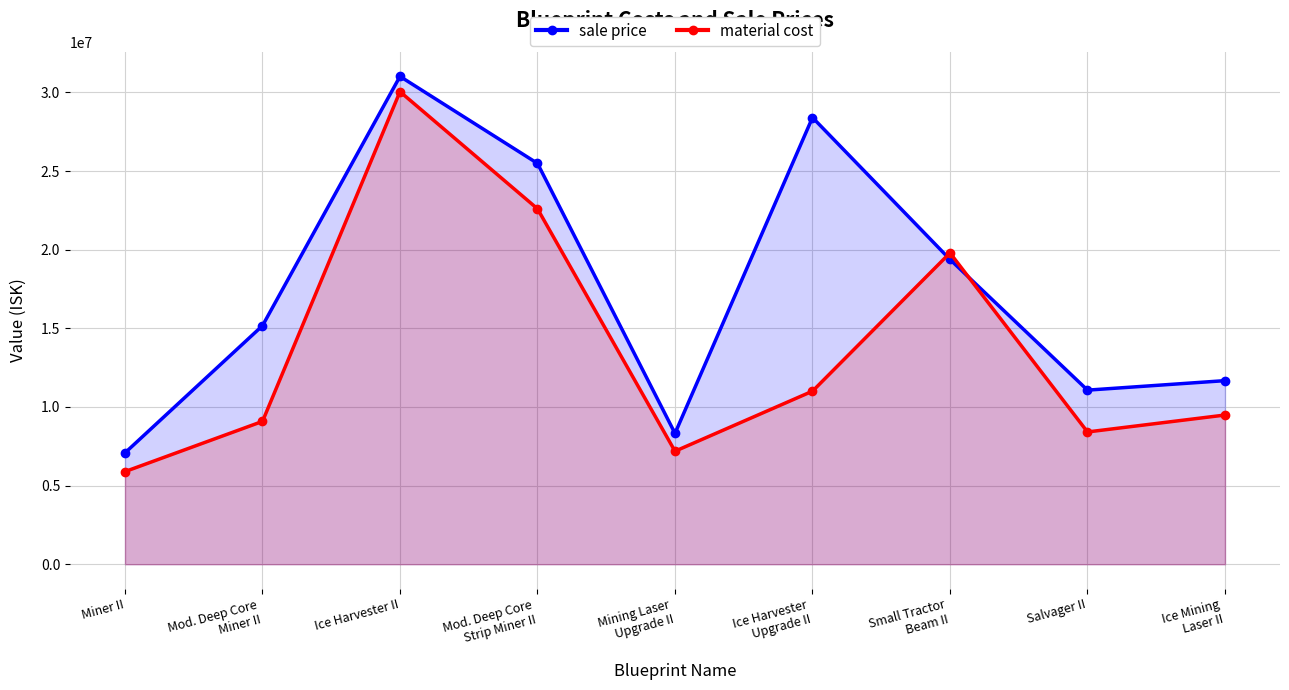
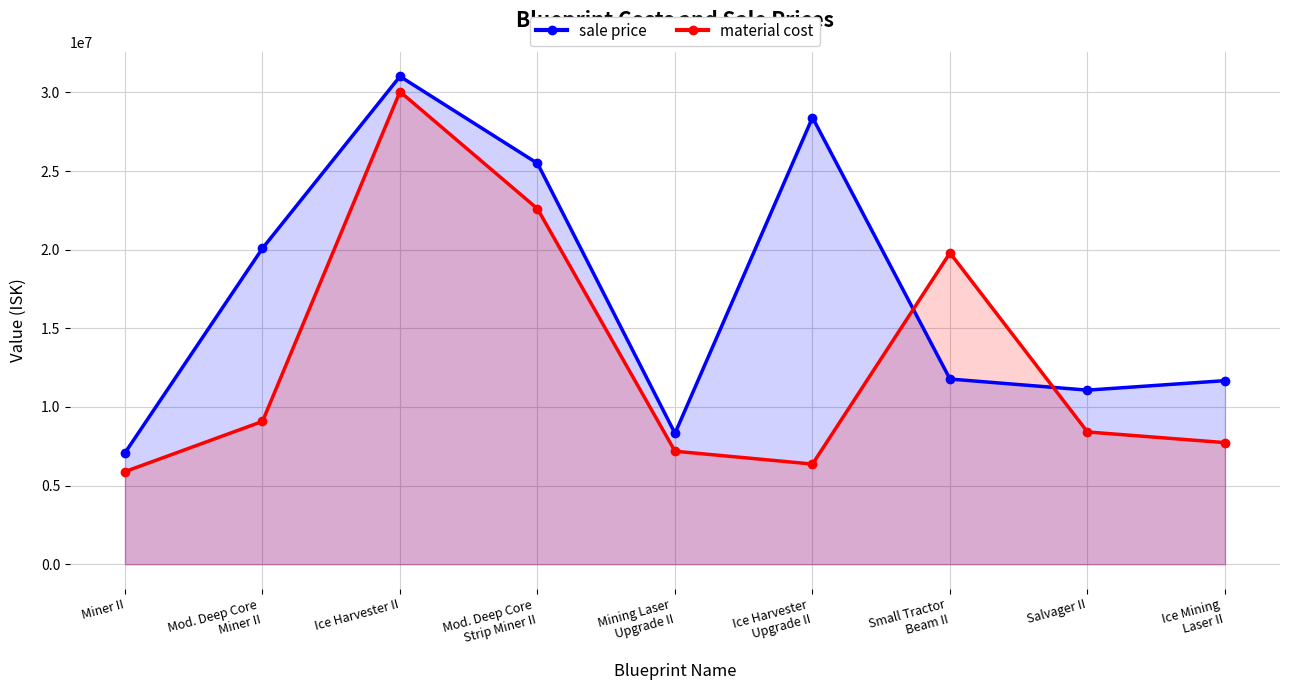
sale price, Mod. Deep Core Miner II: 15200000 -> 20100000
material cost, Ice Harvester Upgrade II: 11000000 -> 6400000
sale price, Small Tractor Beam II: 19400000 -> 11800000
material cost, Ice Mining Laser II: 9500000 -> 7700000
